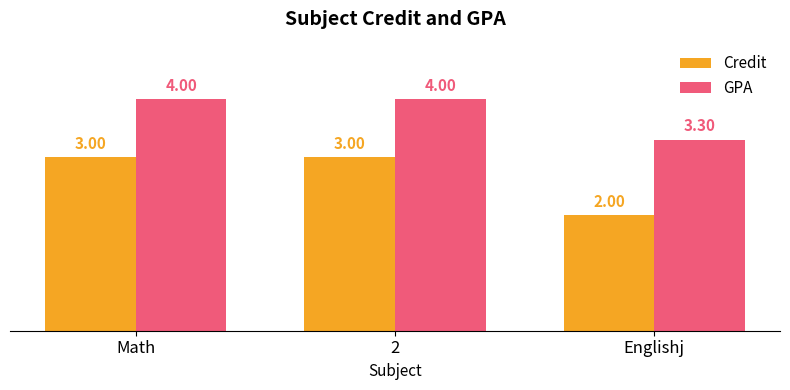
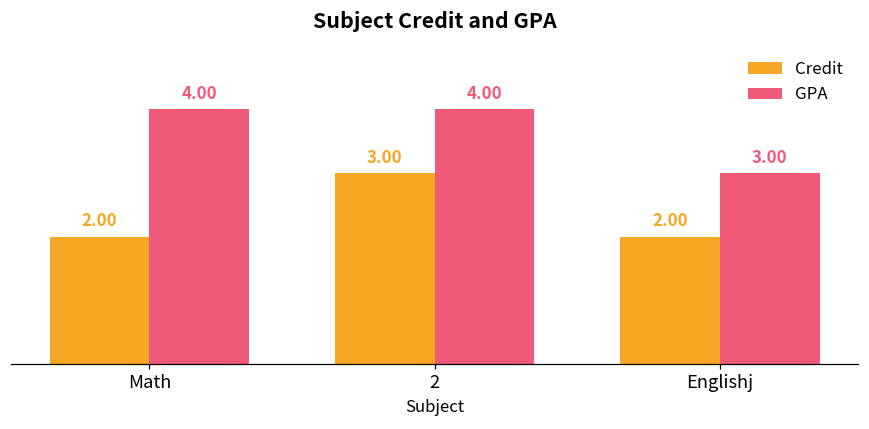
Credit, Math: 3.00 -> 2.00
GPA, Englishj: 3.30 -> 3.00
